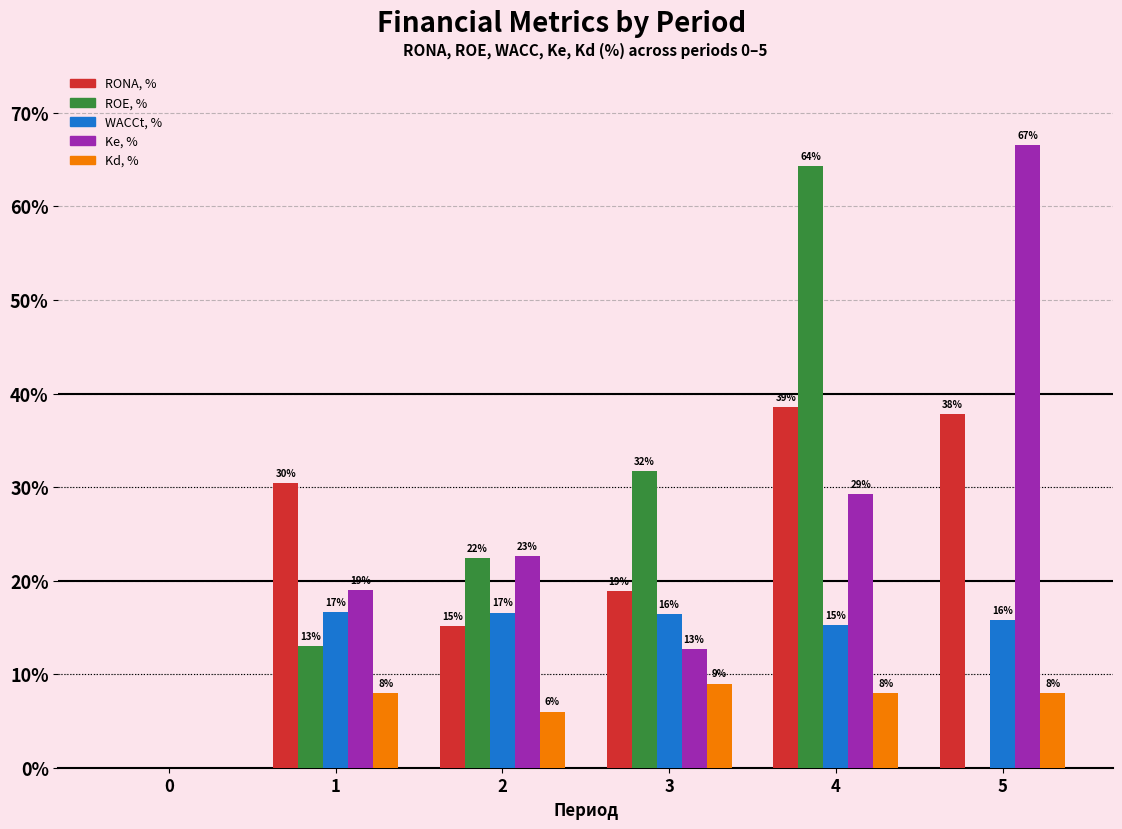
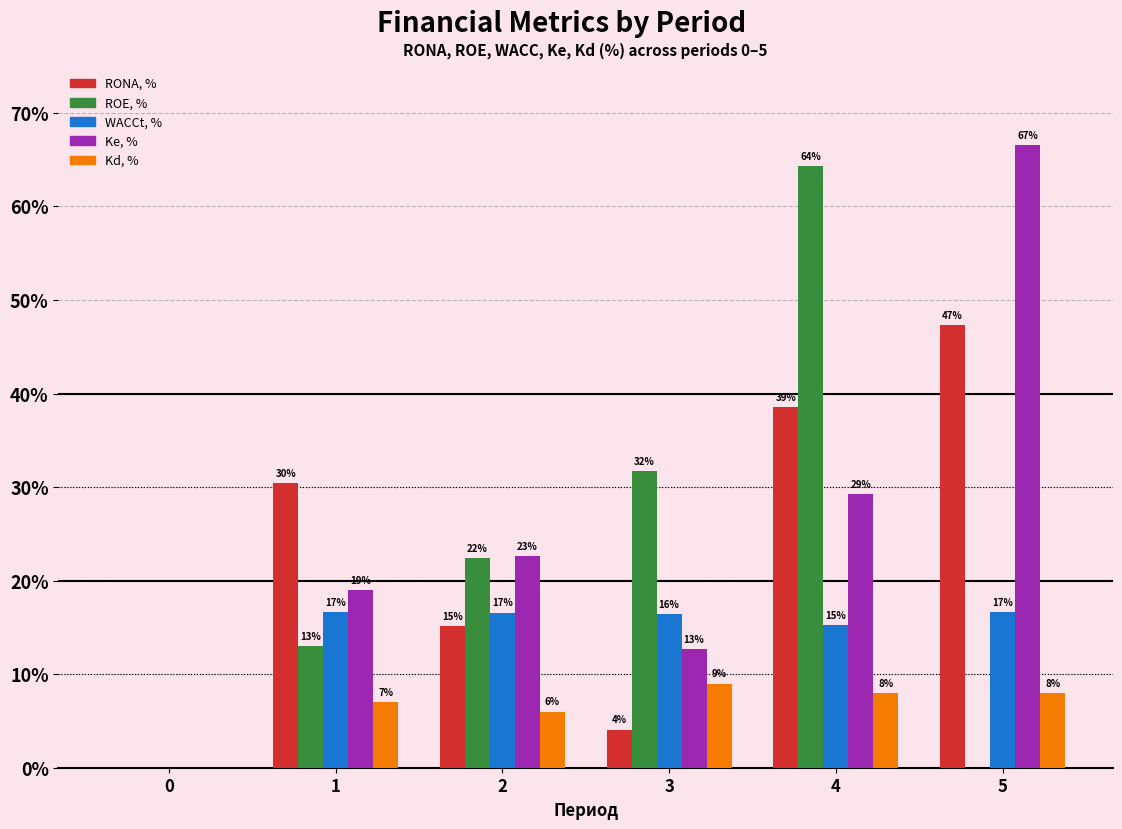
Kd, %, 1: 8% -> 7%
RONA, %, 3: 19% -> 4%
RONA, %, 5: 38% -> 47%
WACCt, %, 5: 16% -> 17%
